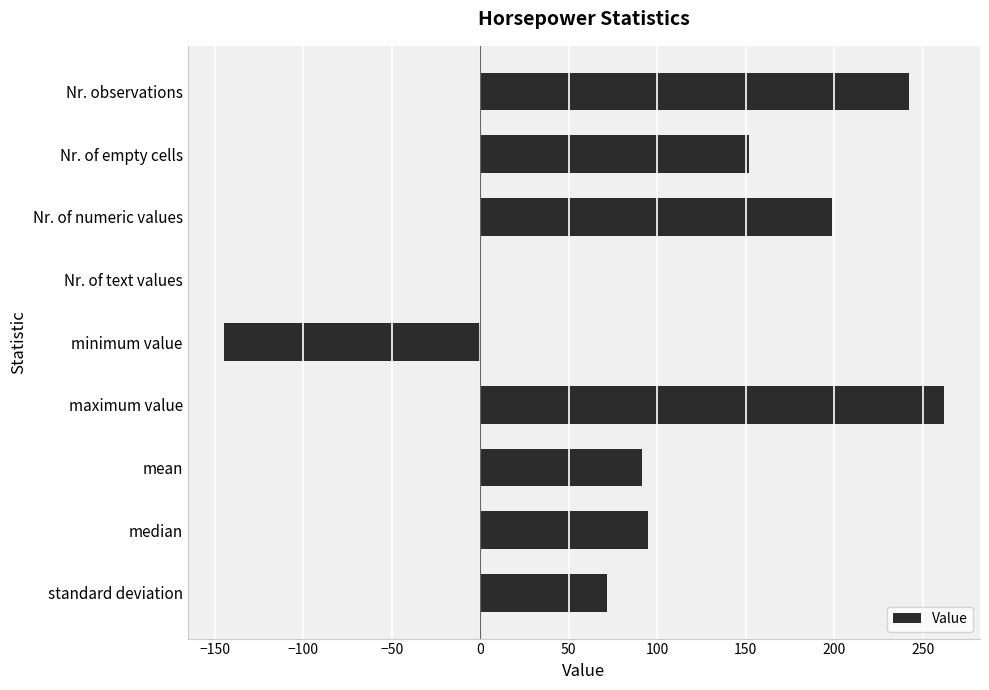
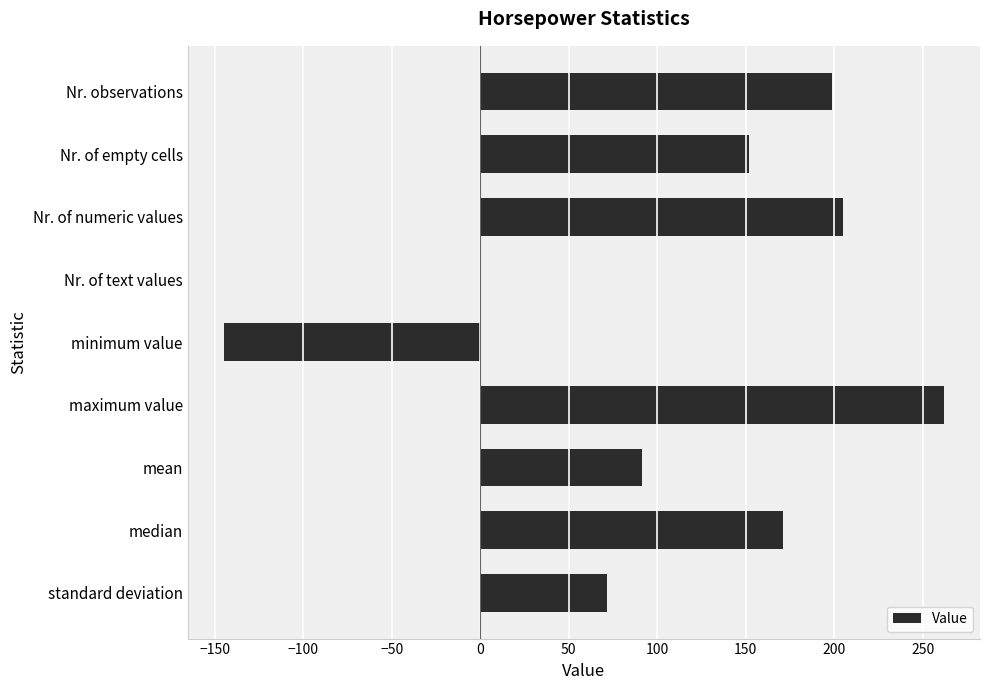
Nr. observations: 242 -> 199
Nr. of numeric values: 199 -> 205
median: 95 -> 171
